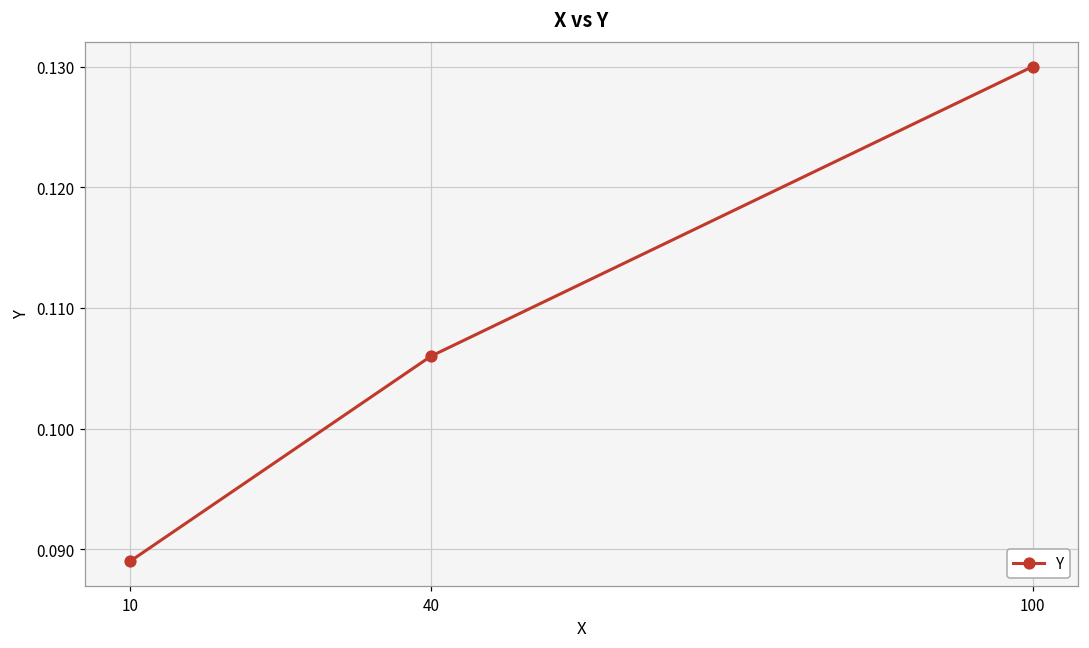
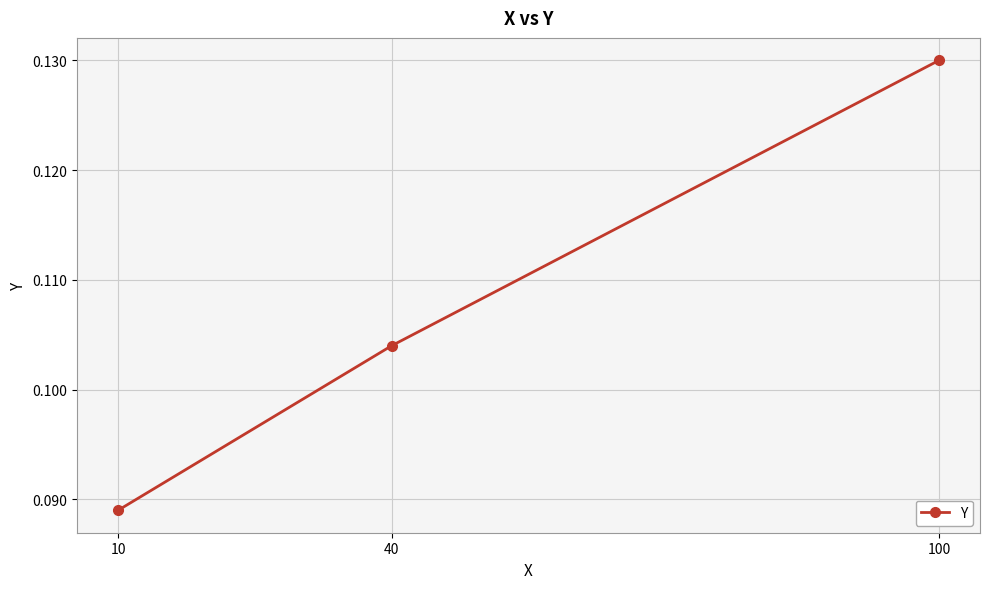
40: 0.106 -> 0.104
